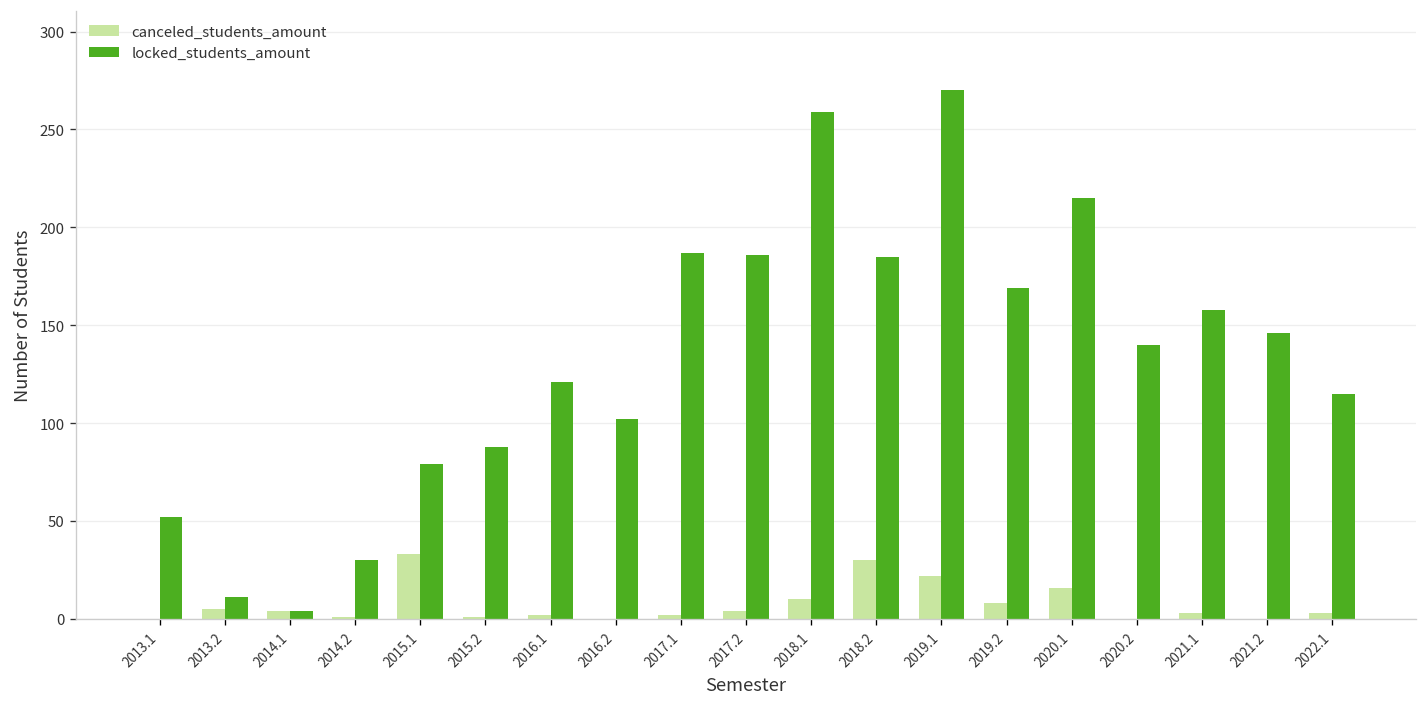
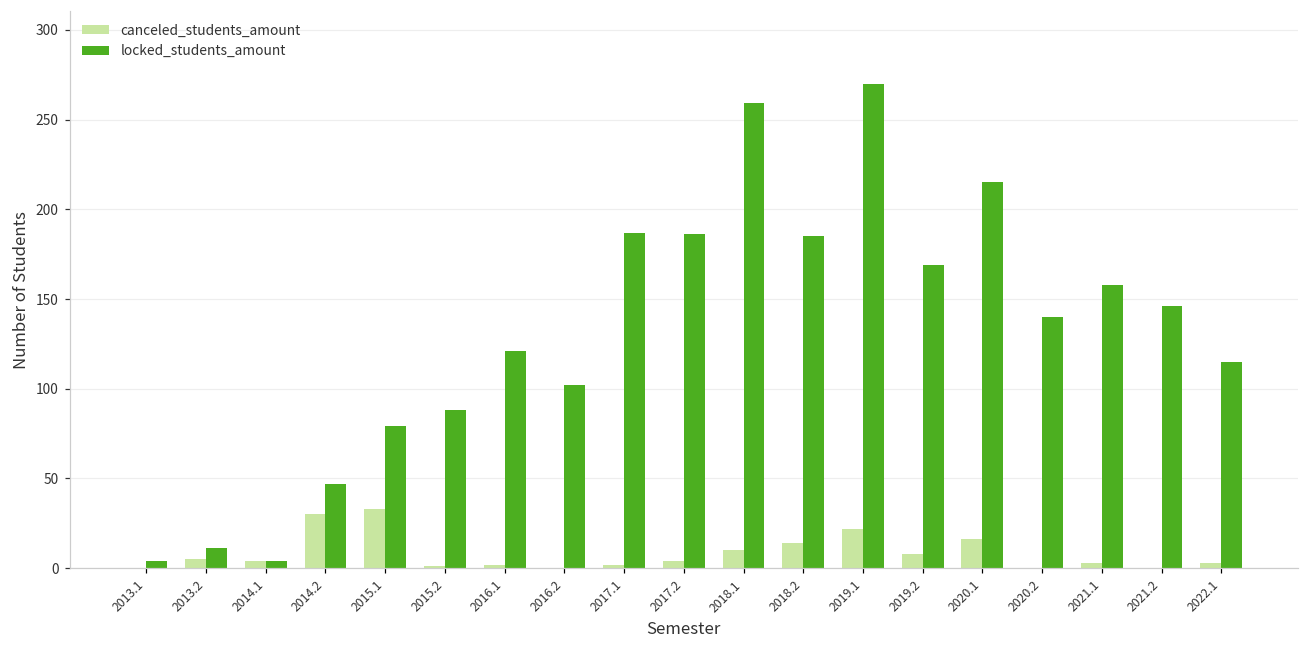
locked_students_amount, 2013.1: 52 -> 4
canceled_students_amount, 2014.2: 1 -> 30
locked_students_amount, 2014.2: 30 -> 47
canceled_students_amount, 2018.2: 30 -> 14
